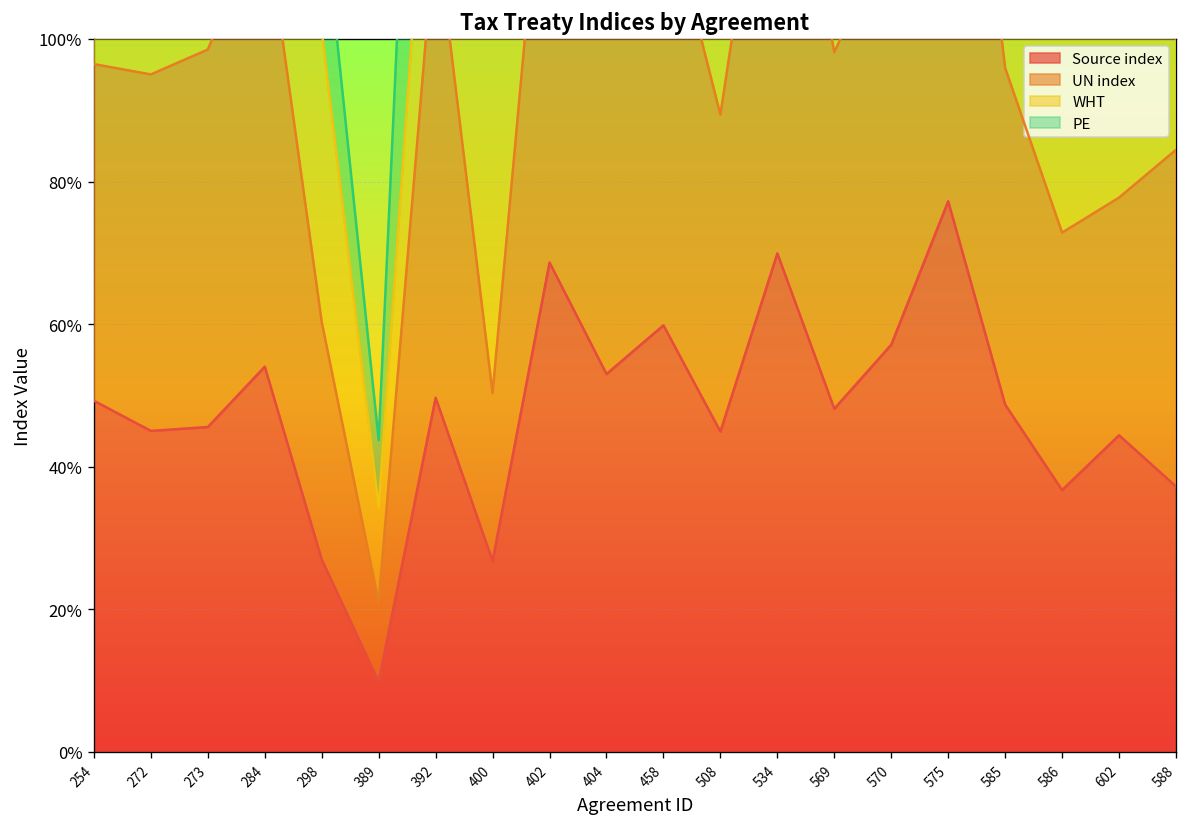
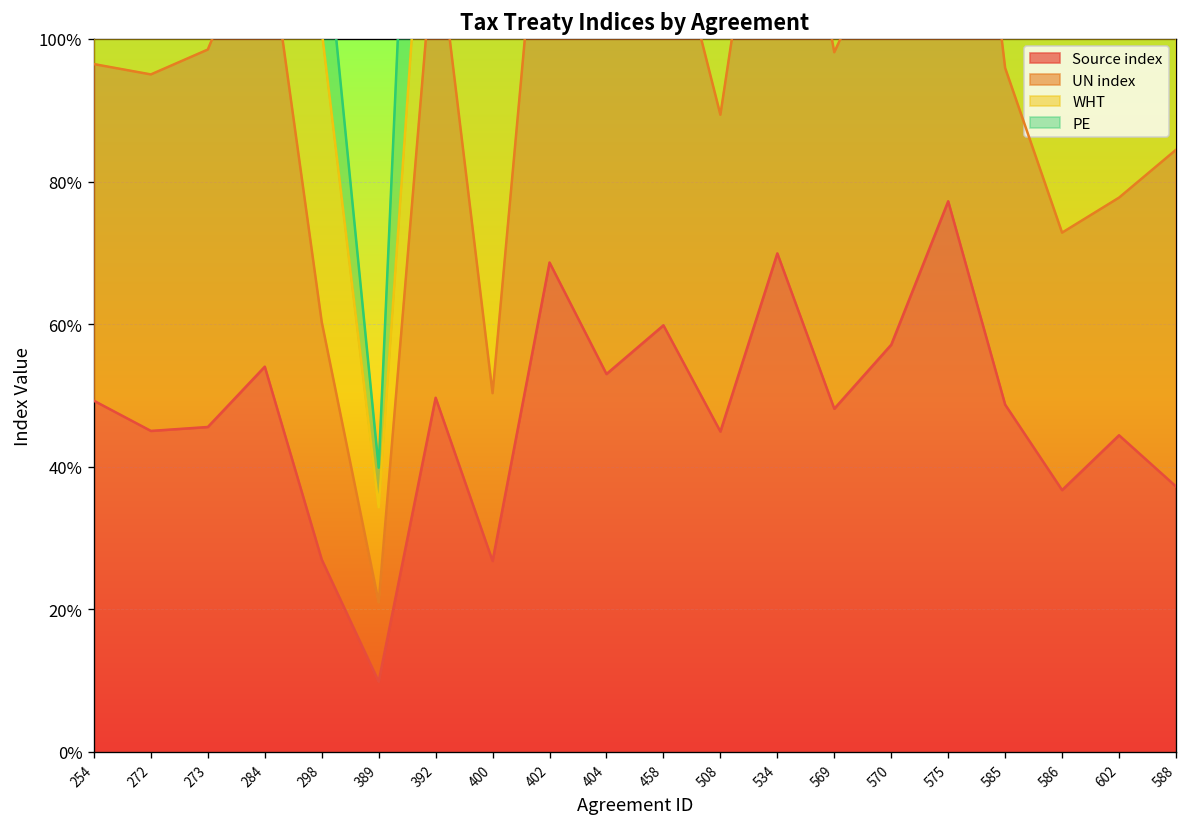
PE, 389: 9% -> 6%
